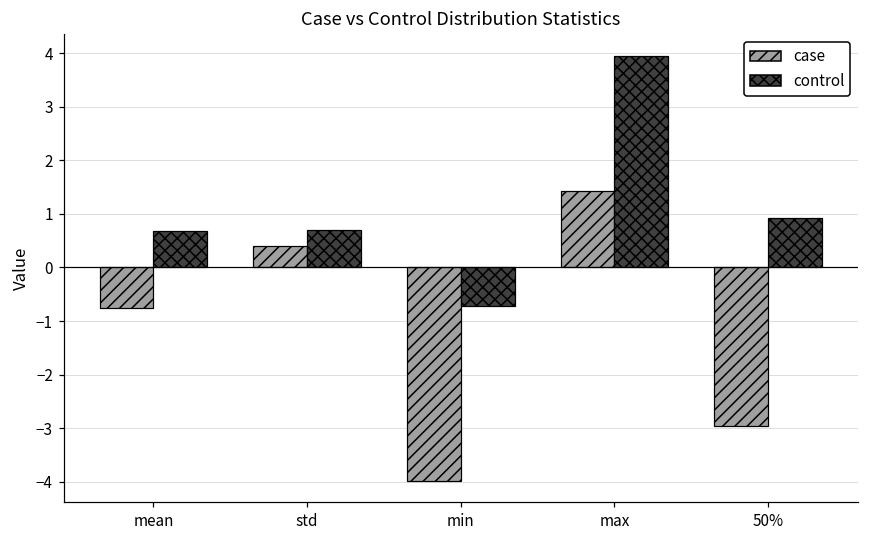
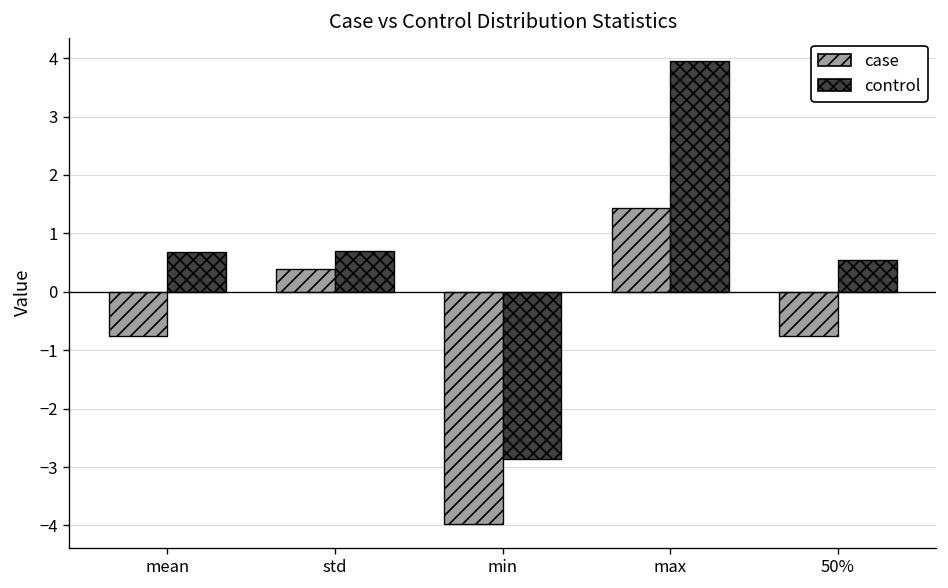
control, min: -0.7 -> -2.9
case, 50%: -3.0 -> -0.8
control, 50%: 0.9 -> 0.5
